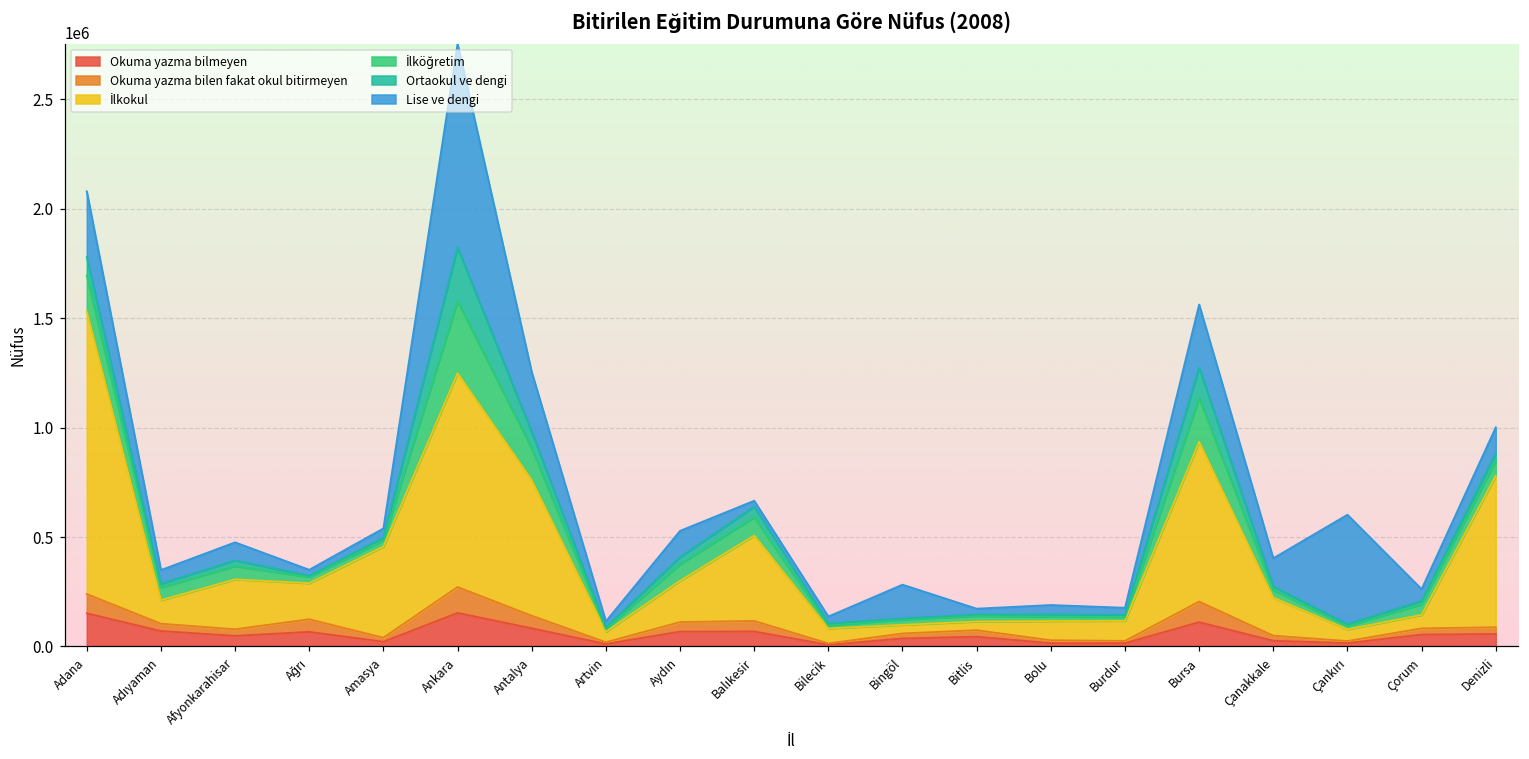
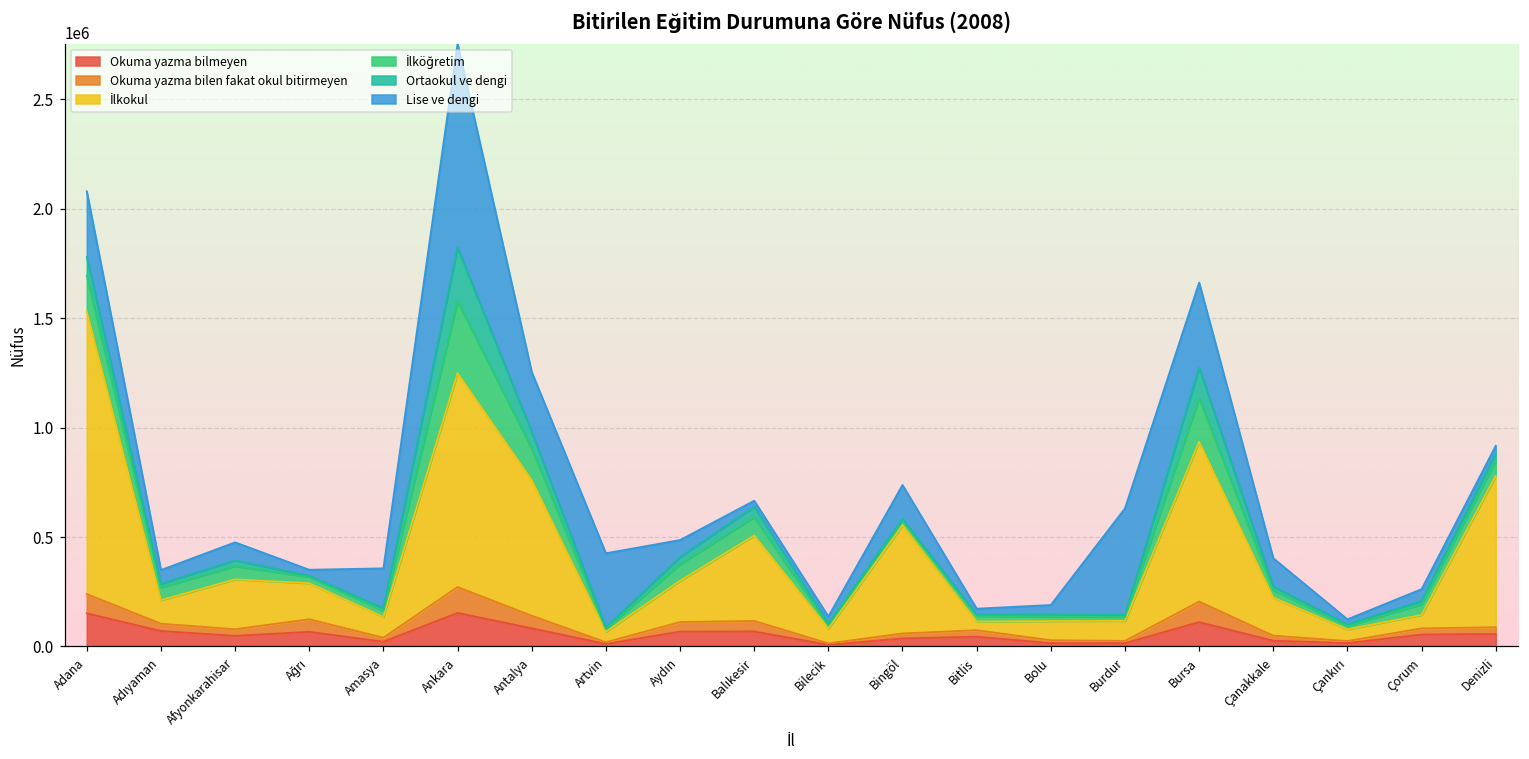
İlkokul, Amasya: 420000 -> 100000
Lise ve dengi, Amasya: 40000 -> 180000
Lise ve dengi, Artvin: 30000 -> 340000
Lise ve dengi, Aydın: 120000 -> 80000
İlkokul, Bingöl: 40000 -> 490000
Lise ve dengi, Burdur: 30000 -> 490000
Lise ve dengi, Bursa: 290000 -> 390000
Lise ve dengi, Çankırı: 500000 -> 20000
Lise ve dengi, Denizli: 120000 -> 30000
